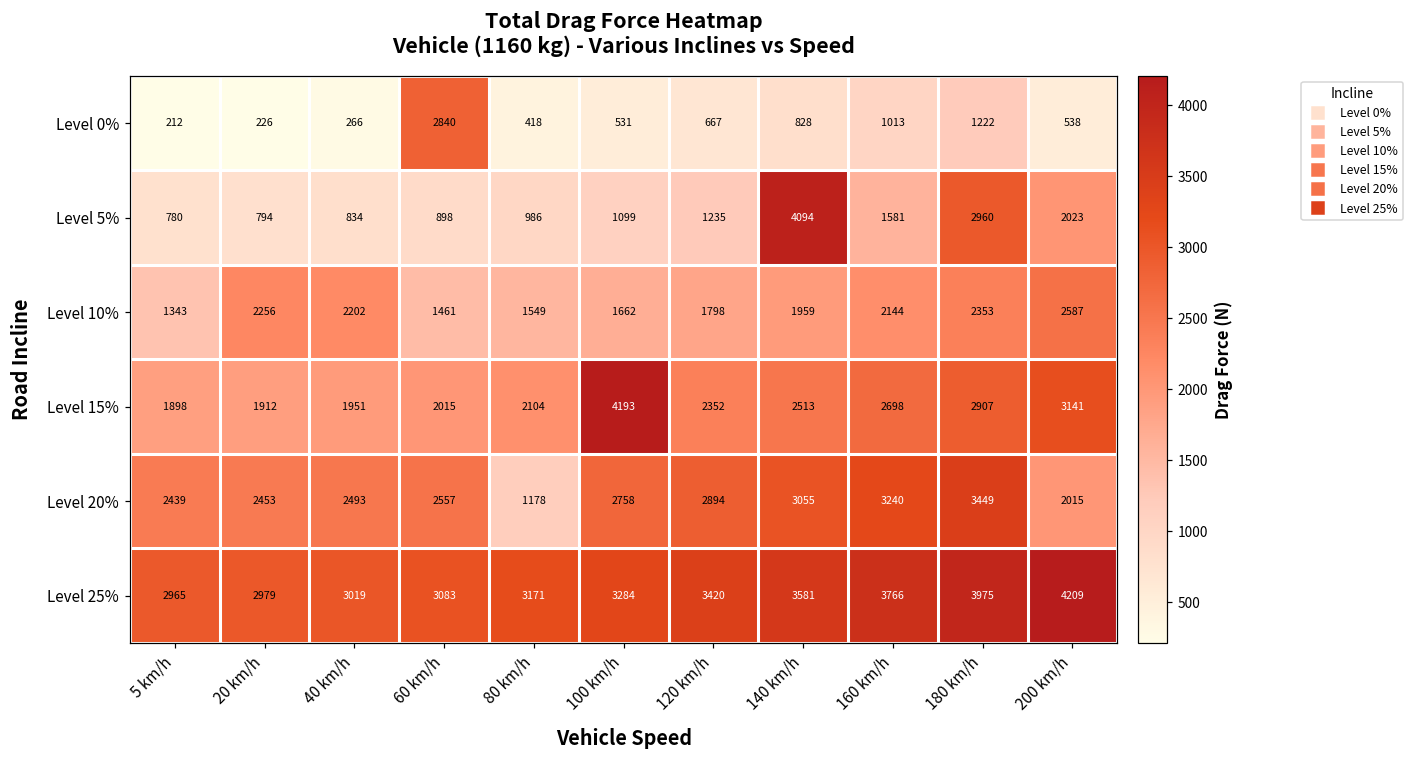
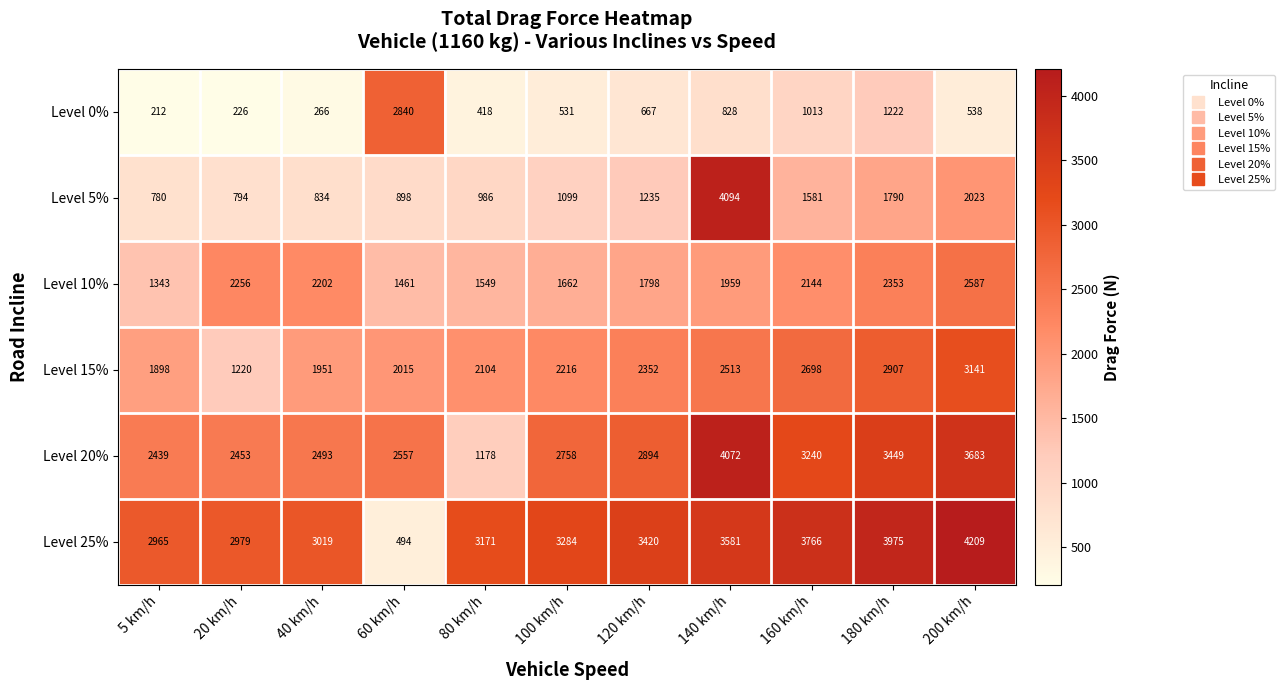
Level 5%, 180 km/h: 2960 -> 1790
Level 15%, 20 km/h: 1912 -> 1220
Level 15%, 100 km/h: 4193 -> 2216
Level 20%, 140 km/h: 3055 -> 4072
Level 20%, 200 km/h: 2015 -> 3683
Level 25%, 60 km/h: 3083 -> 494
